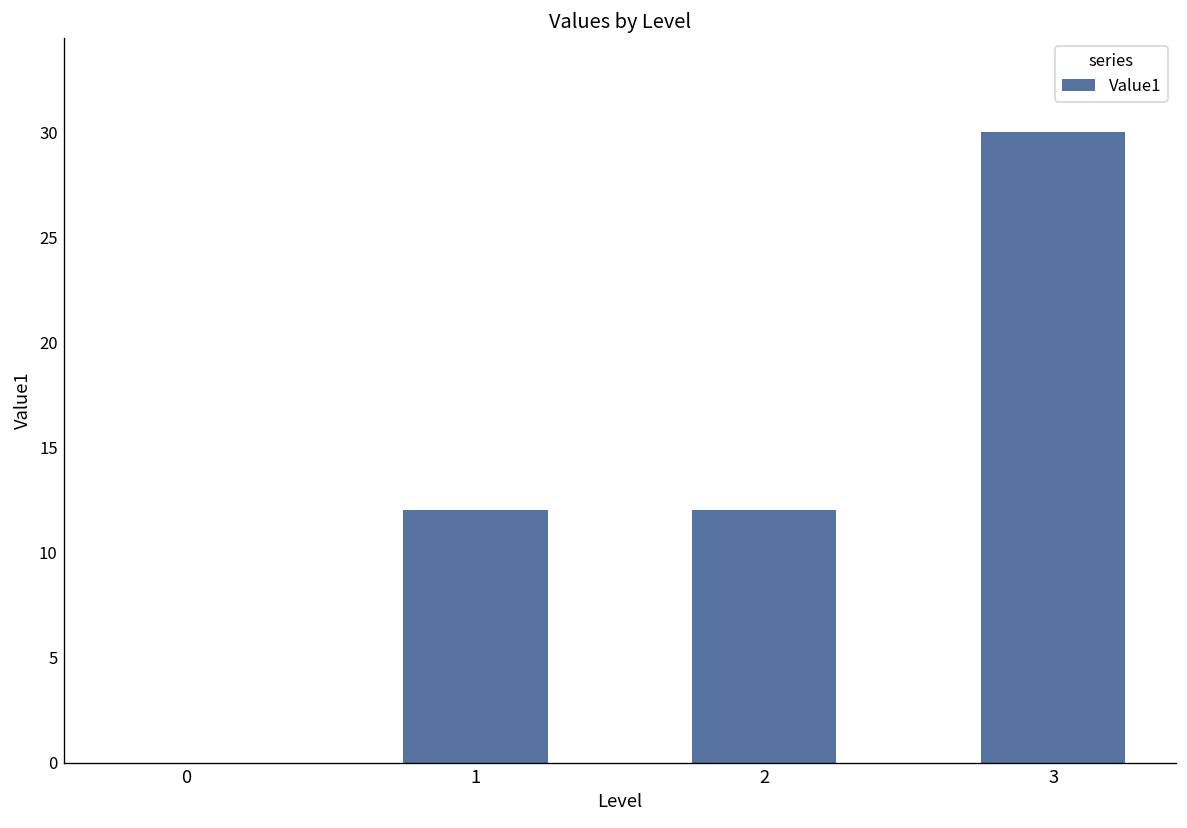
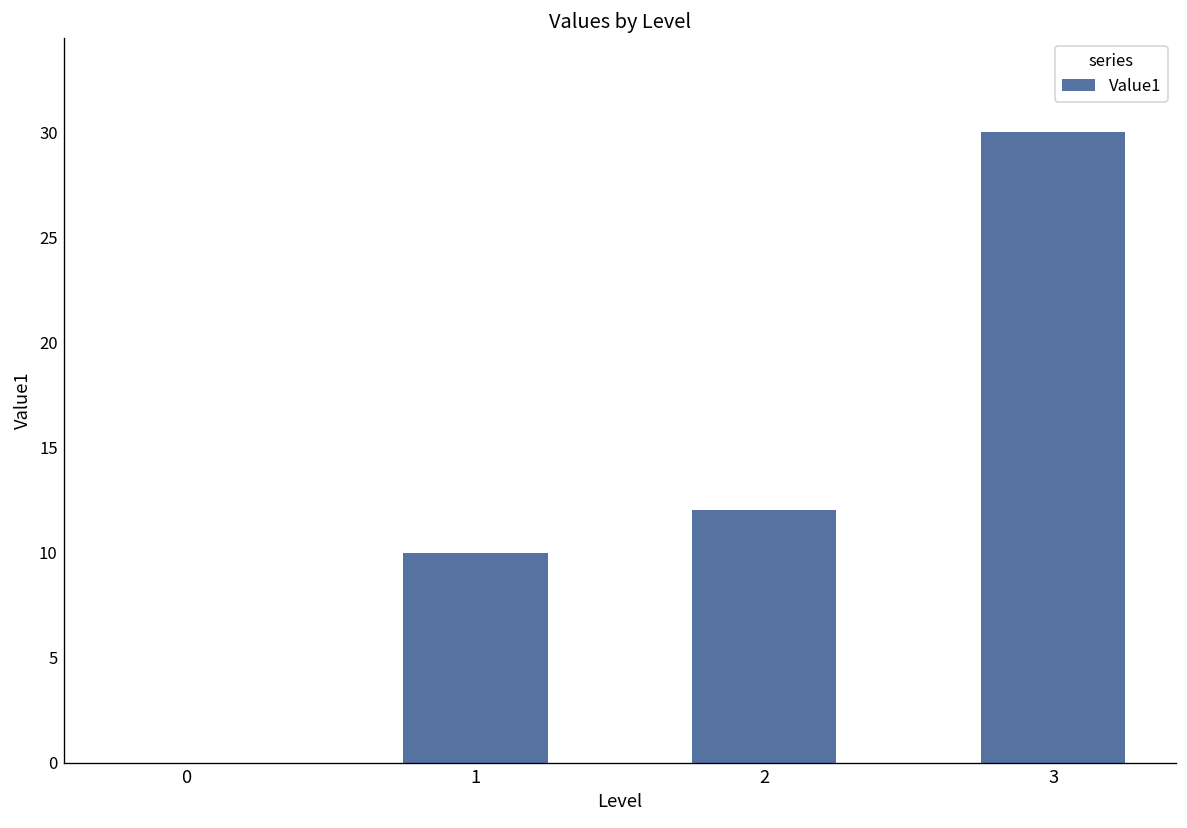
1: 12 -> 10
